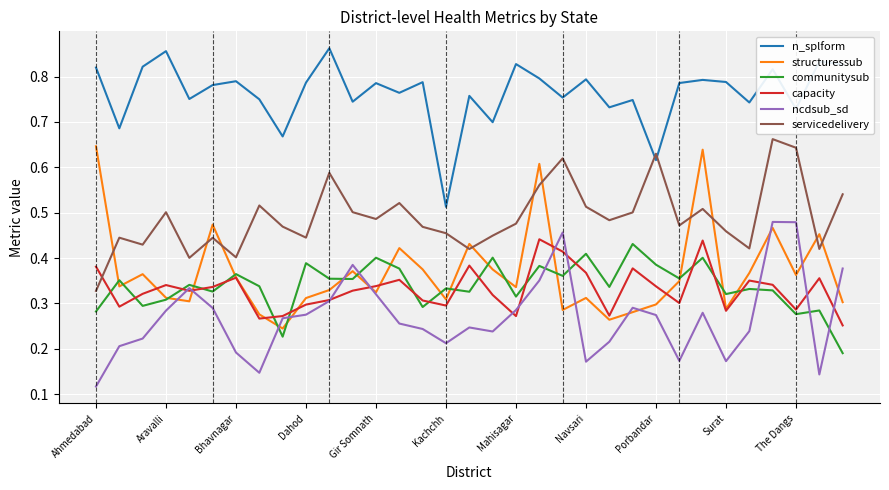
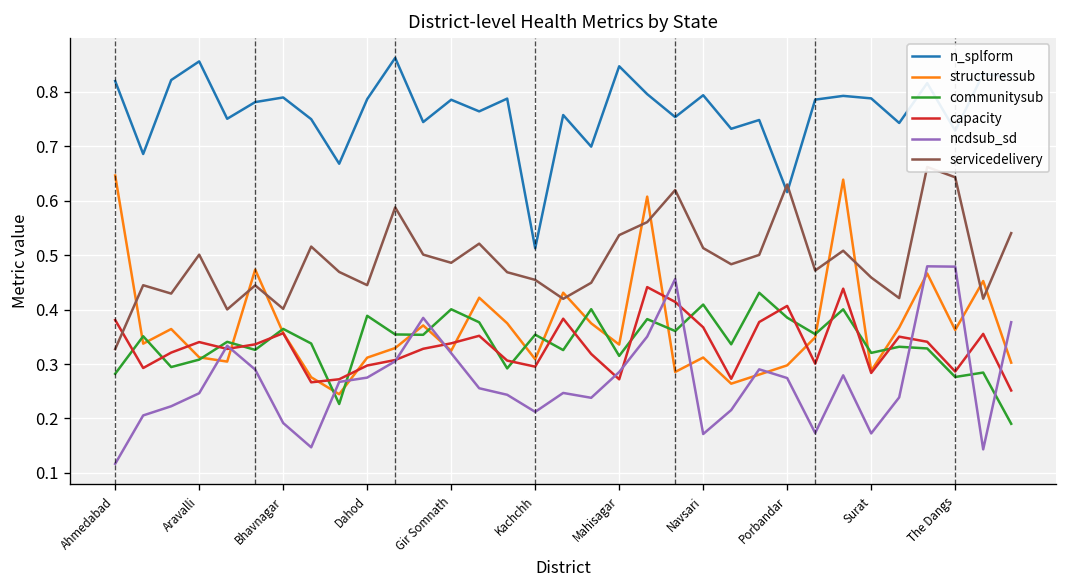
ncdsub_sd, Aravalli: 0.28 -> 0.25
communitysub, Kachchh: 0.33 -> 0.35
n_splform, Mahisagar: 0.83 -> 0.85
servicedelivery, Mahisagar: 0.48 -> 0.54
capacity, Porbandar: 0.34 -> 0.41
